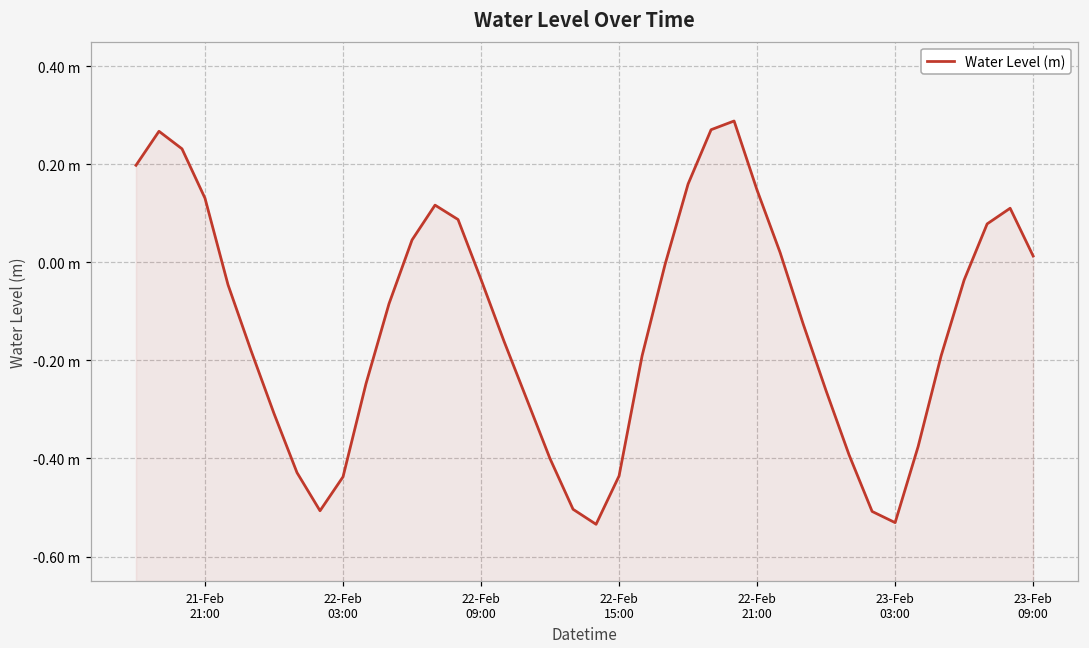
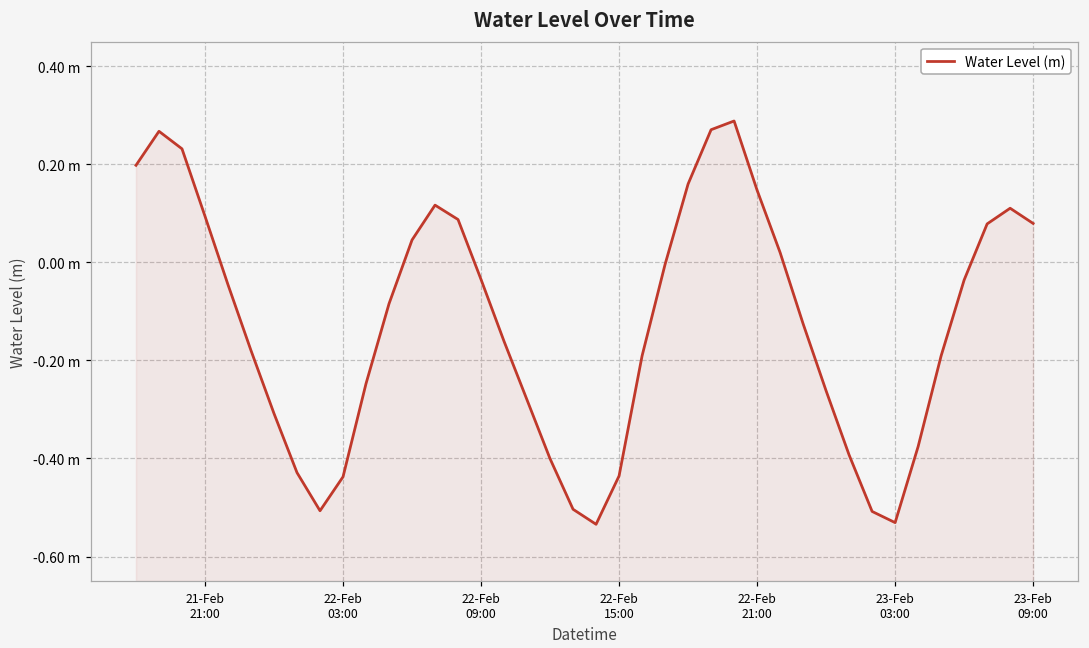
21-Feb 21:00: 0.13 m -> 0.09 m
23-Feb 09:00: 0.01 m -> 0.08 m
